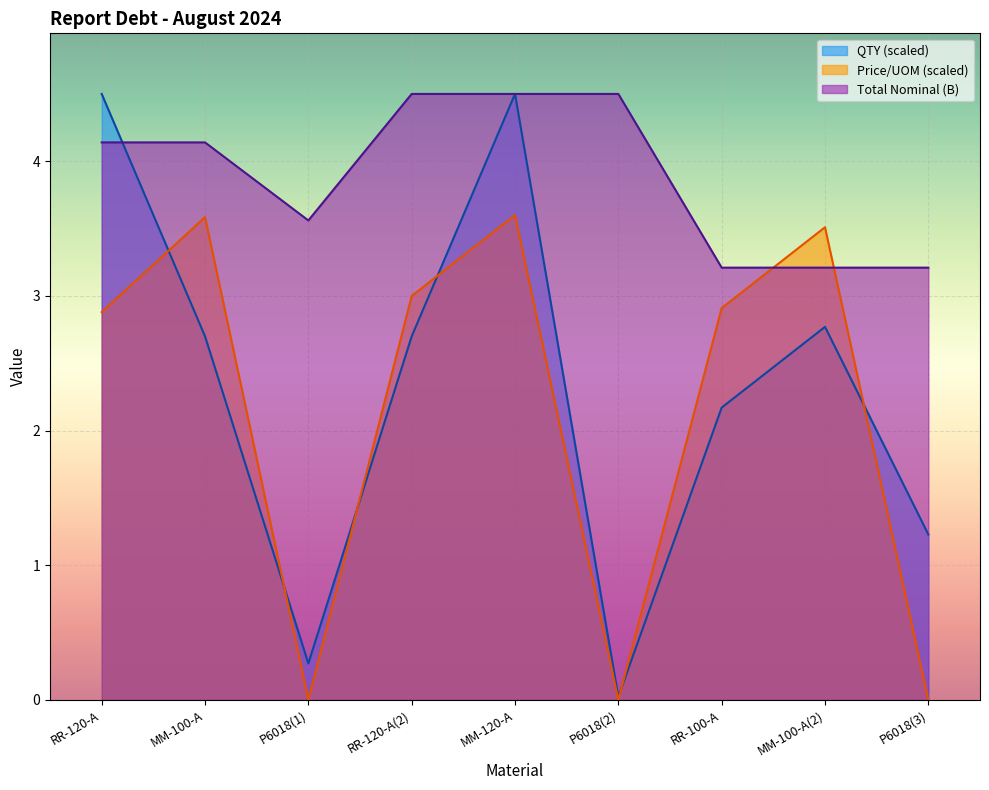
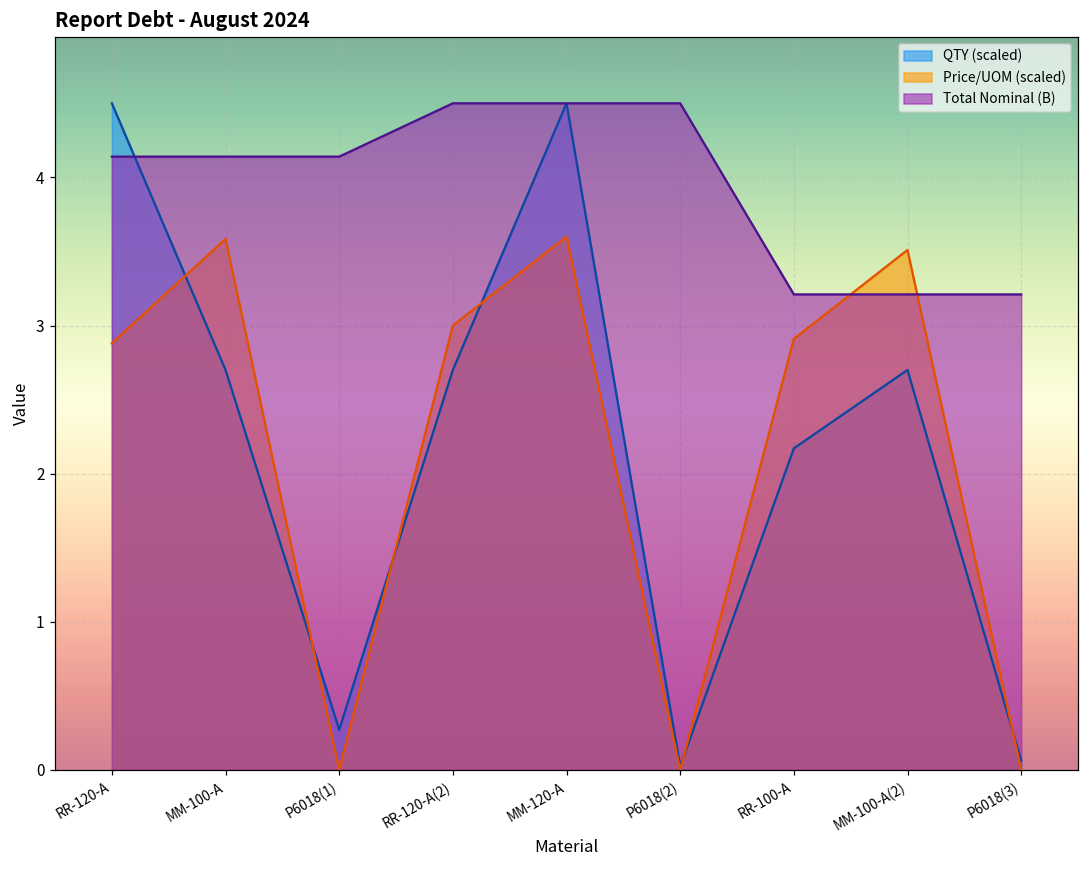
Total Nominal (B), P6018(1): 3.56 -> 4.14
QTY (scaled), MM-100-A(2): 2.77 -> 2.70
QTY (scaled), P6018(3): 1.23 -> 0.06
